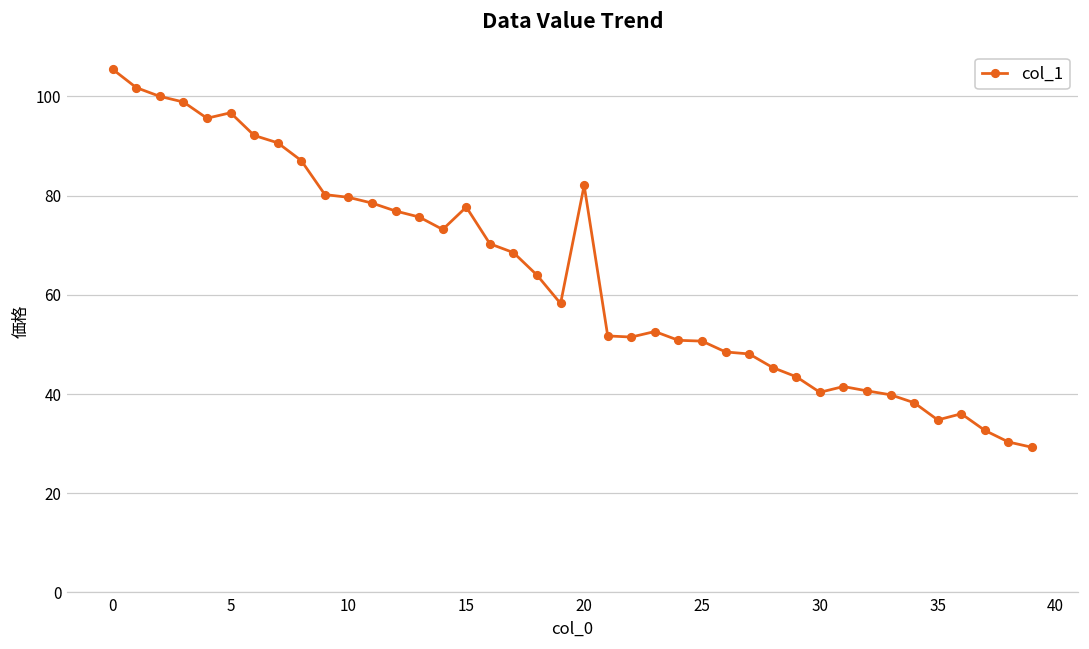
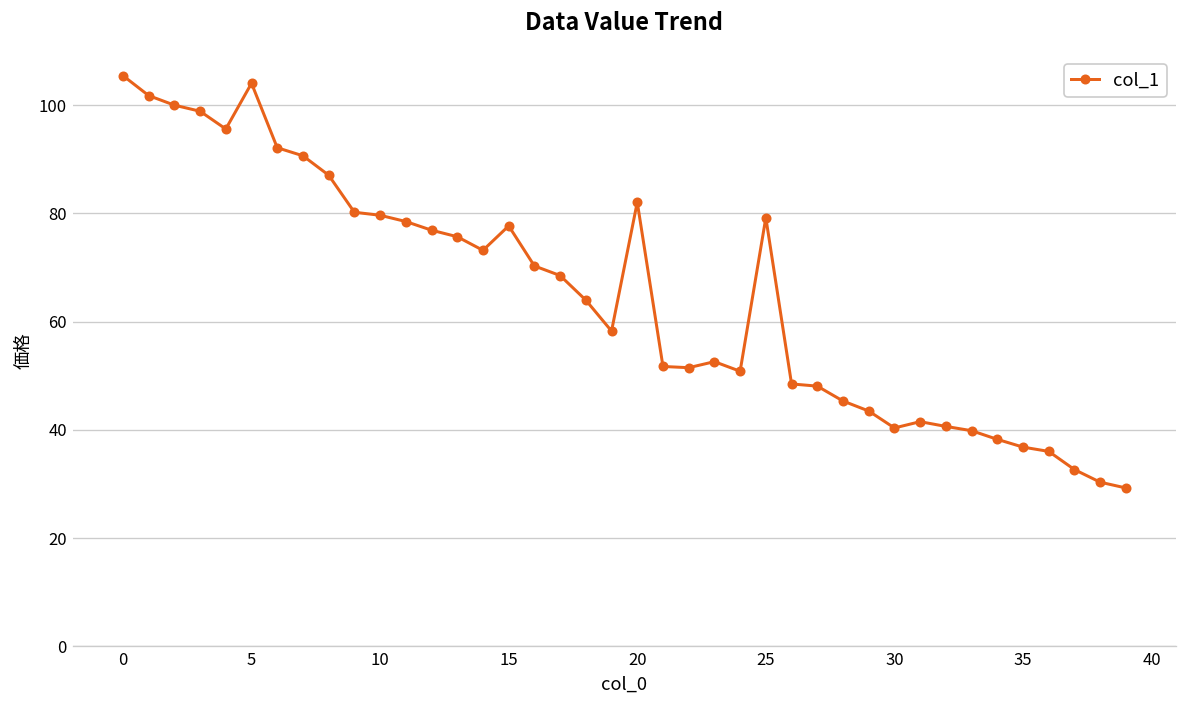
5: 97 -> 104
25: 51 -> 79
35: 35 -> 37
